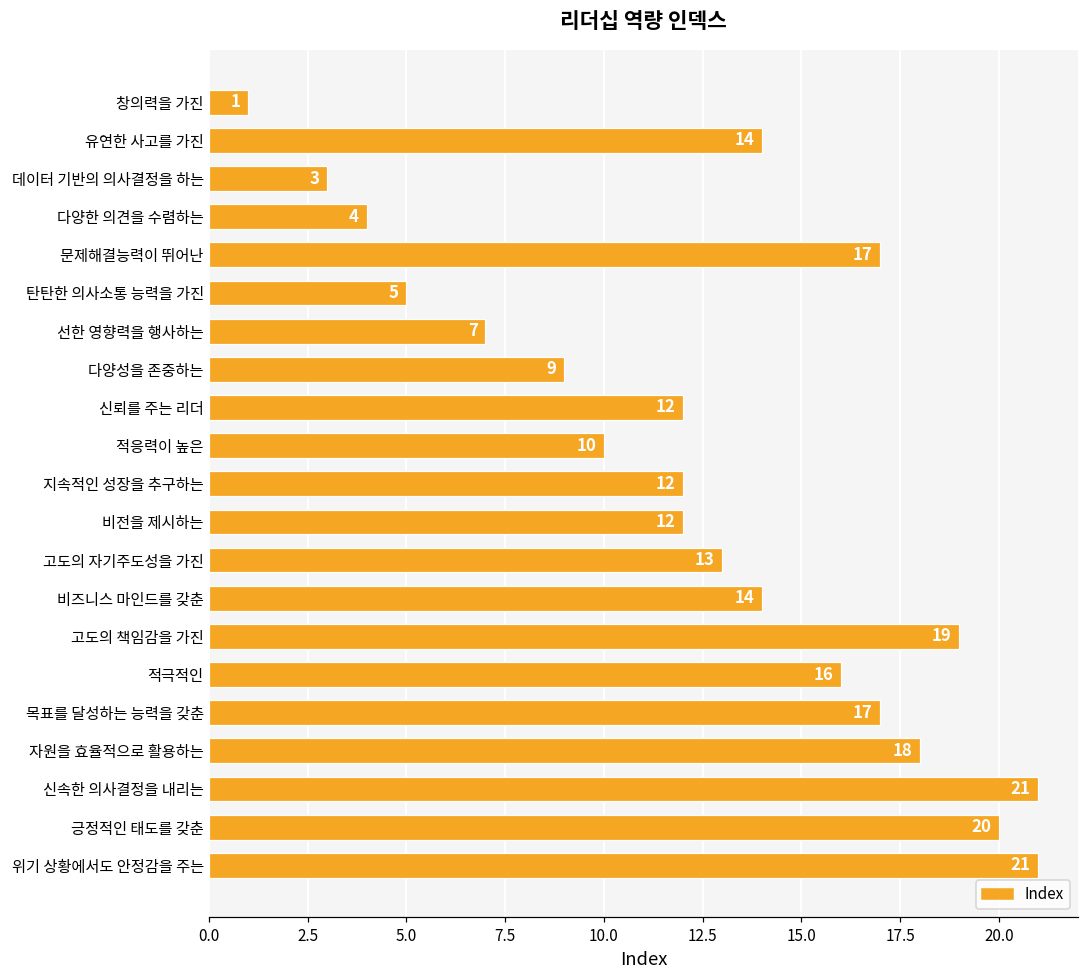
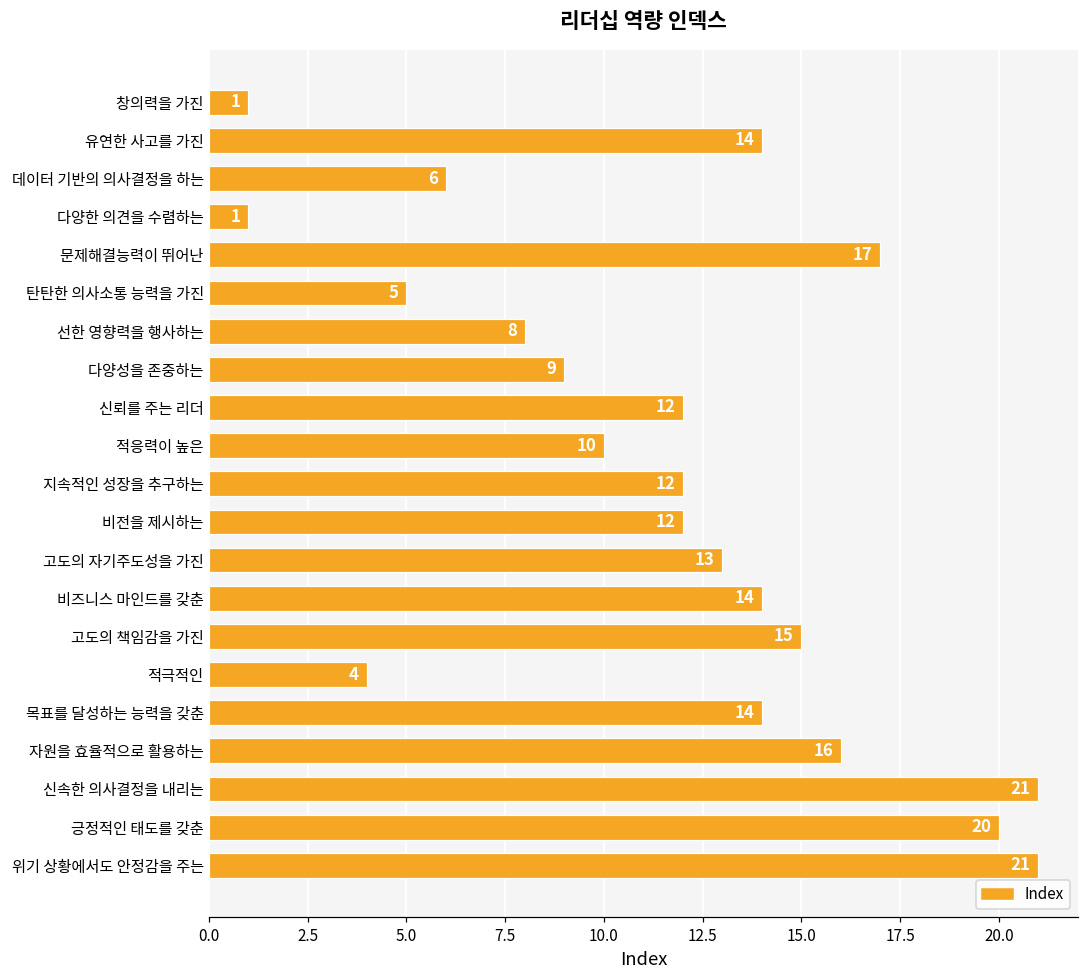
데이터 기반의 의사결정을 하는: 3 -> 6
다양한 의견을 수렴하는: 4 -> 1
선한 영향력을 행사하는: 7 -> 8
고도의 책임감을 가진: 19 -> 15
적극적인: 16 -> 4
목표를 달성하는 능력을 갖춘: 17 -> 14
자원을 효율적으로 활용하는: 18 -> 16
